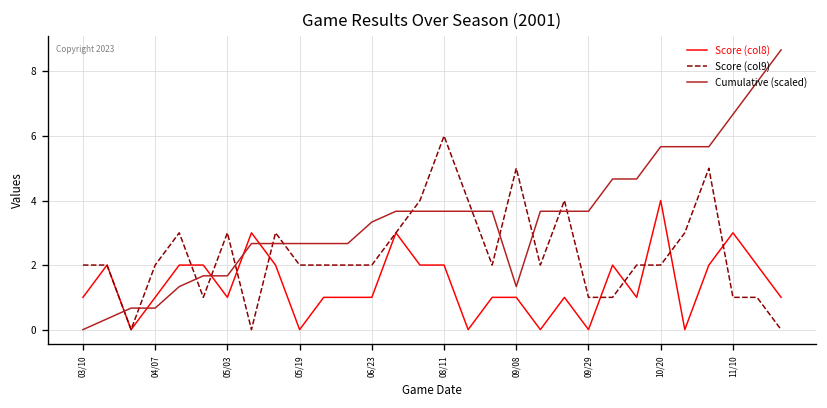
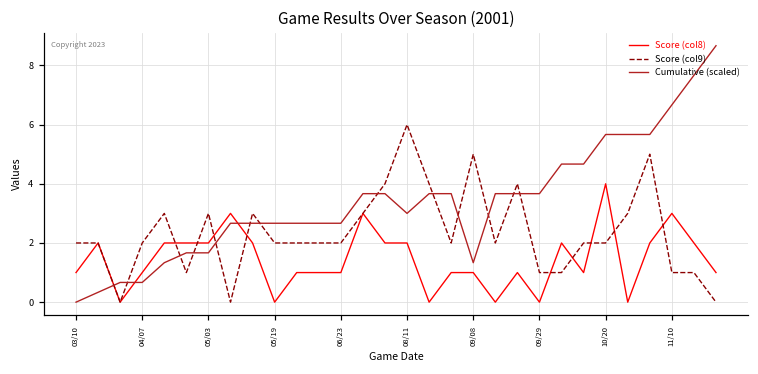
Score (col8), 05/03: 1 -> 2
Cumulative (scaled), 06/23: 3.3 -> 2.7
Cumulative (scaled), 08/11: 3.7 -> 3.0
